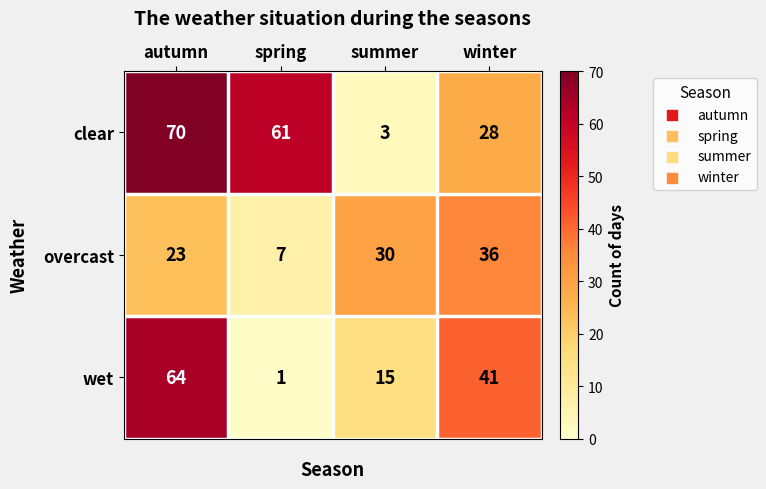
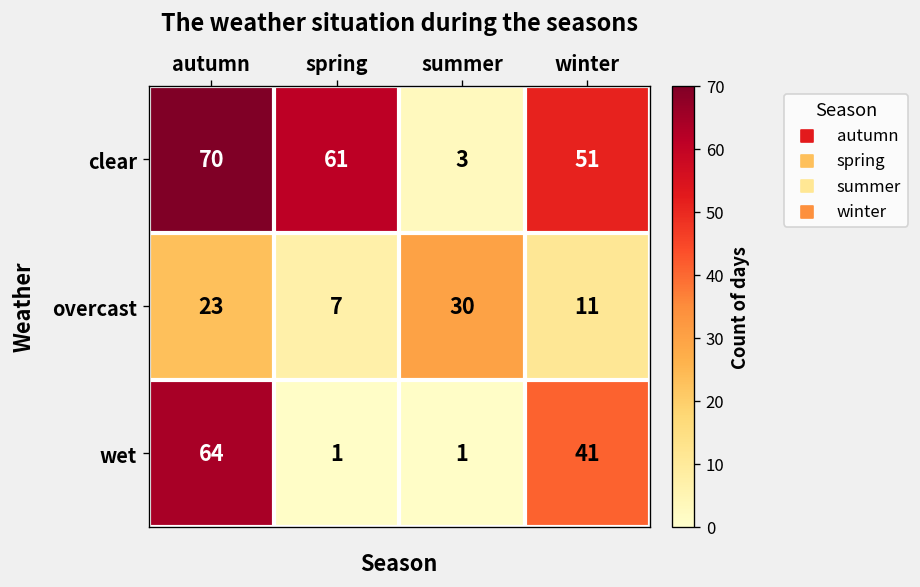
clear, winter: 28 -> 51
overcast, winter: 36 -> 11
wet, summer: 15 -> 1
